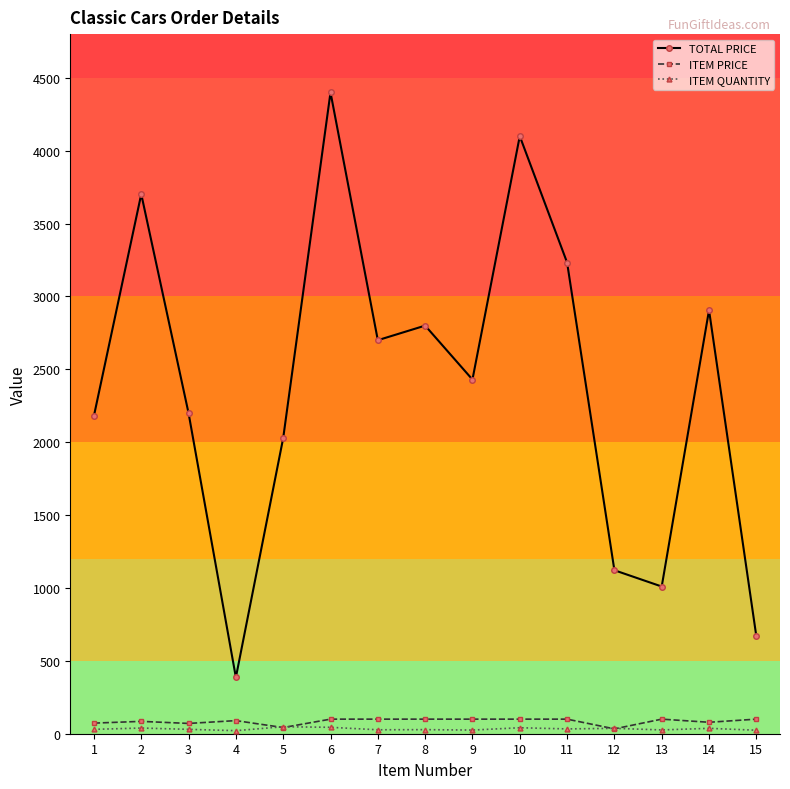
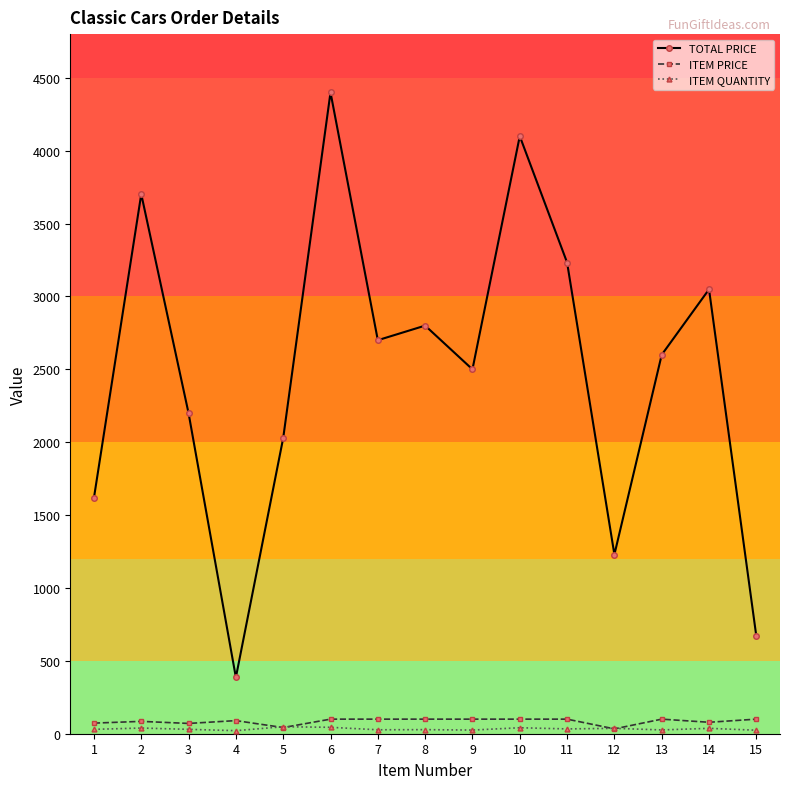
TOTAL PRICE, 1: 2180 -> 1620
TOTAL PRICE, 9: 2430 -> 2500
TOTAL PRICE, 12: 1120 -> 1230
TOTAL PRICE, 13: 1010 -> 2600
TOTAL PRICE, 14: 2910 -> 3050
